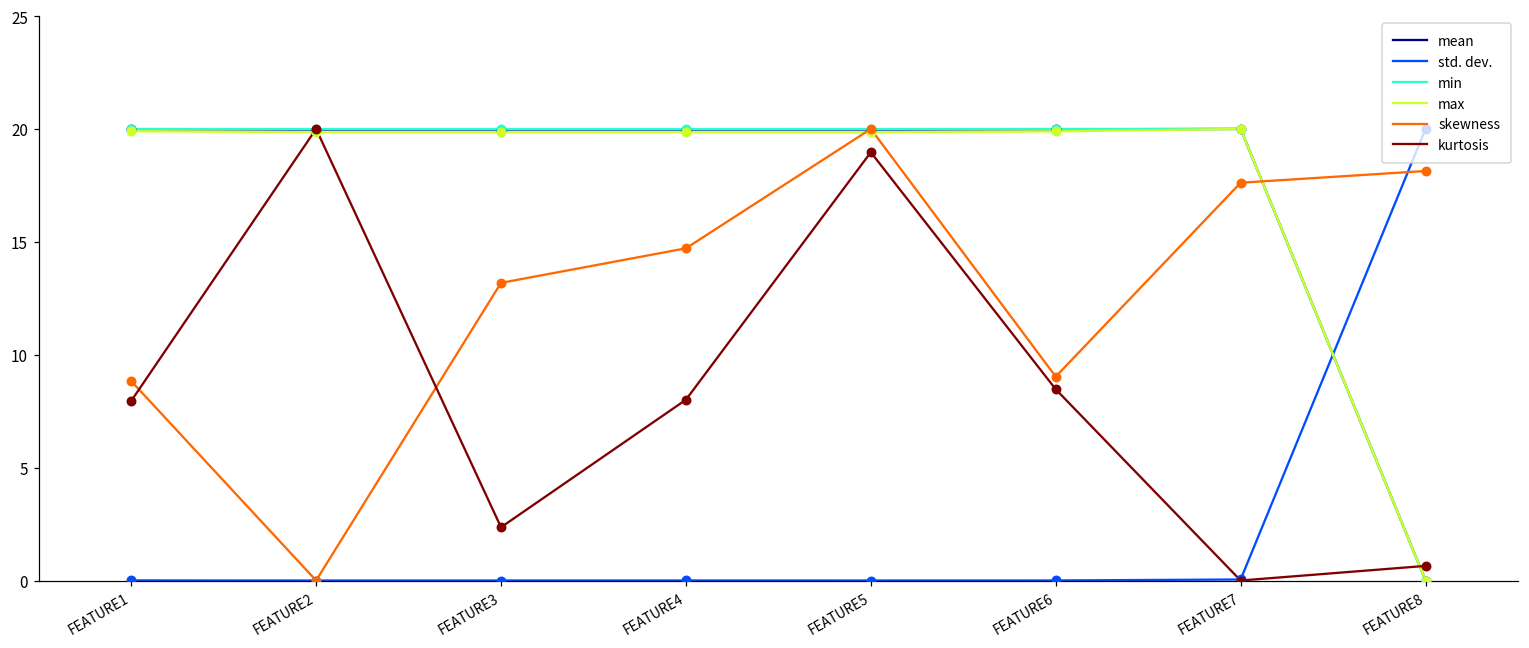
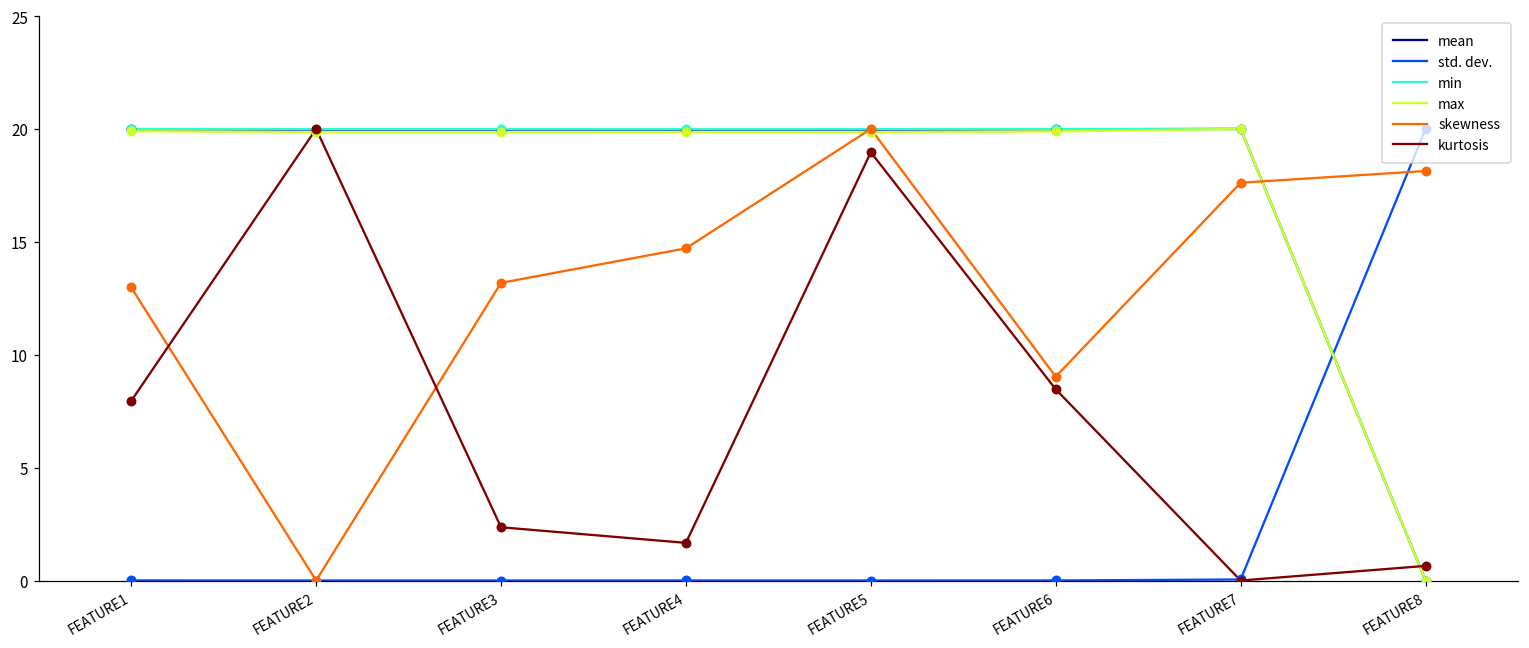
skewness, FEATURE1: 8.8 -> 13.0
kurtosis, FEATURE4: 8.0 -> 1.7
